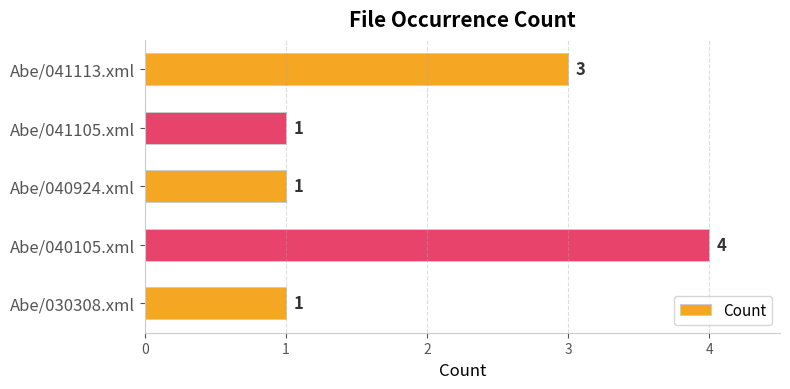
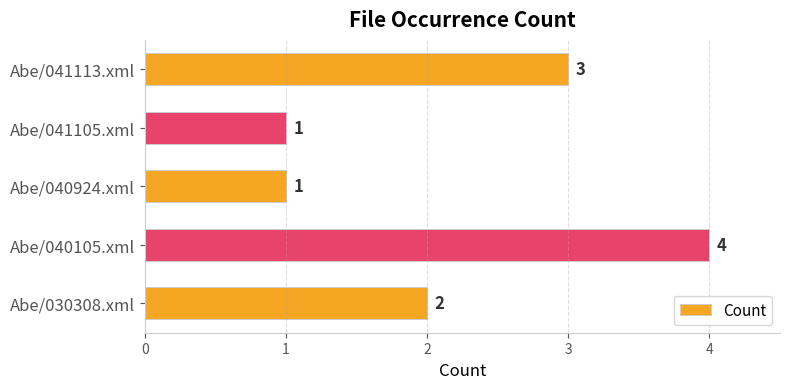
Abe/030308.xml: 1 -> 2
